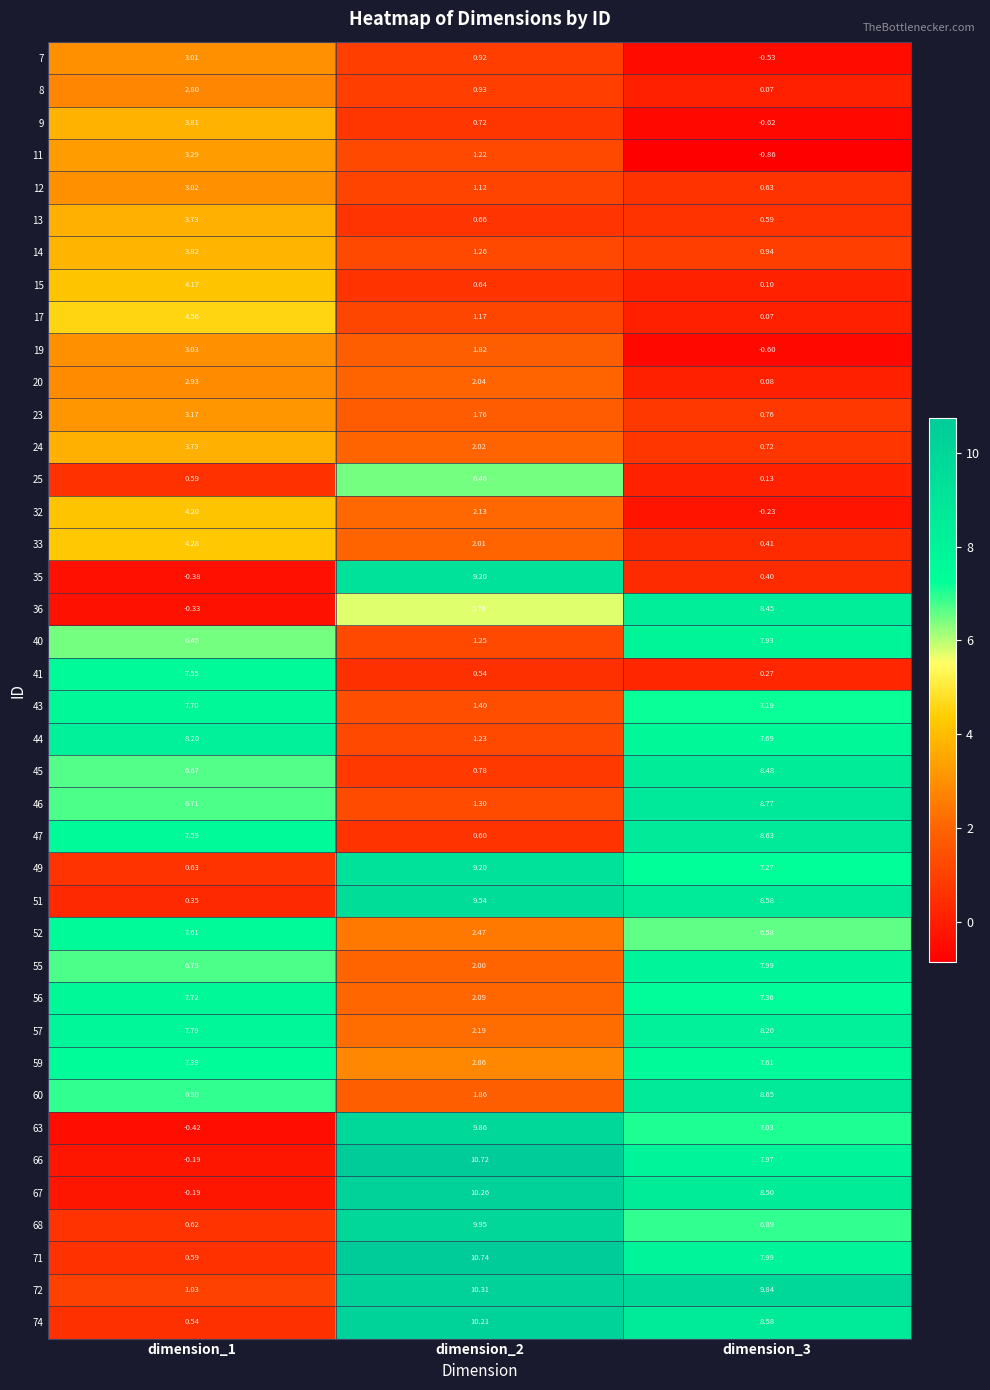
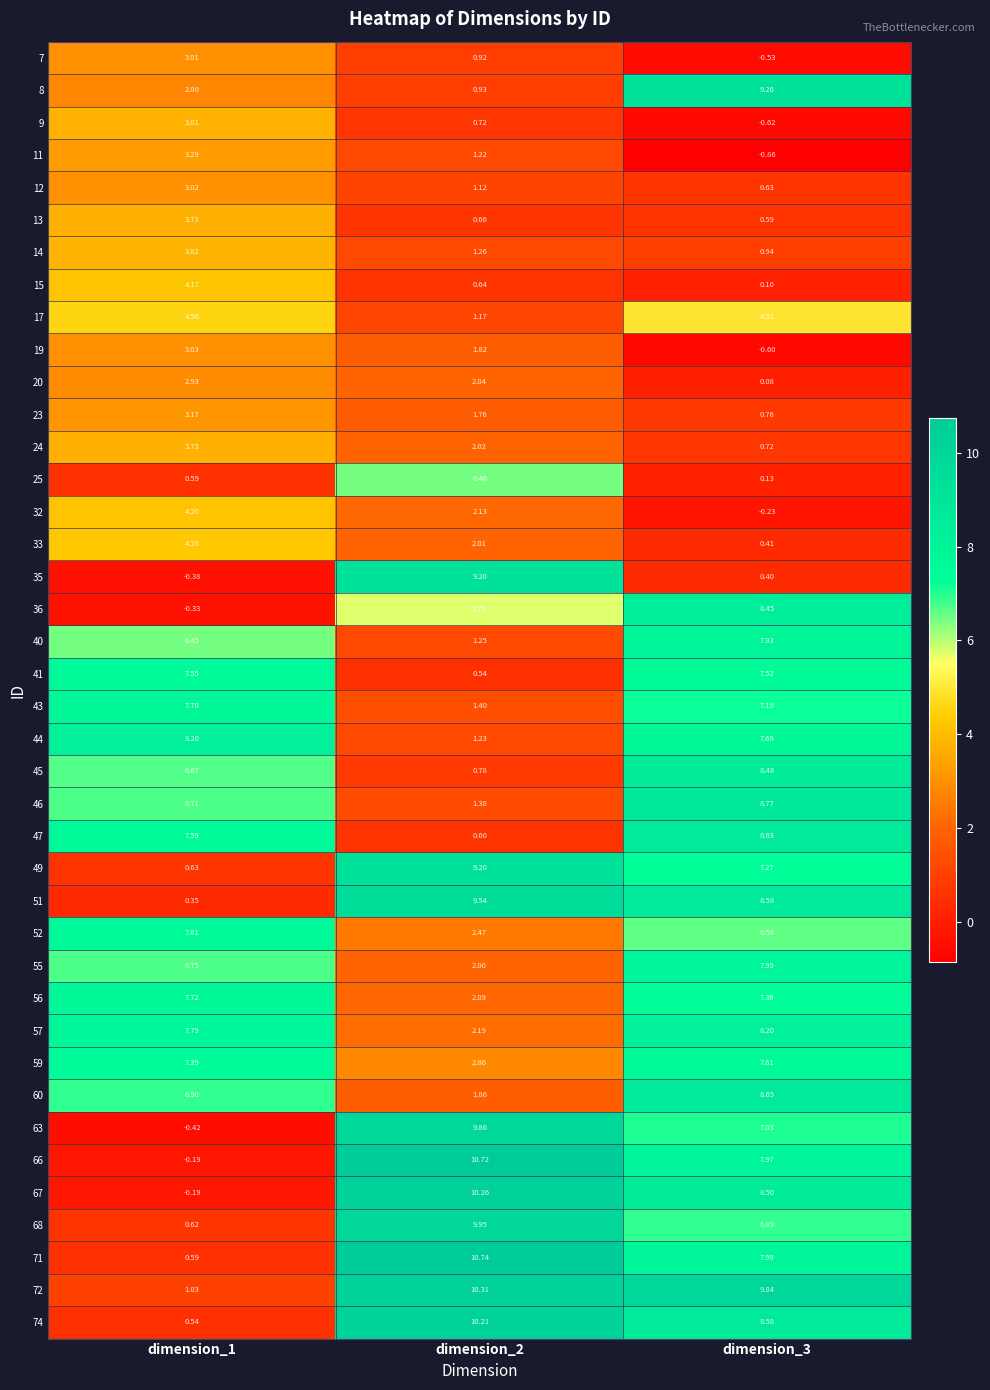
8, dimension_3: 0.07 -> 9.26
17, dimension_3: 0.07 -> 4.91
41, dimension_3: 0.27 -> 7.52
